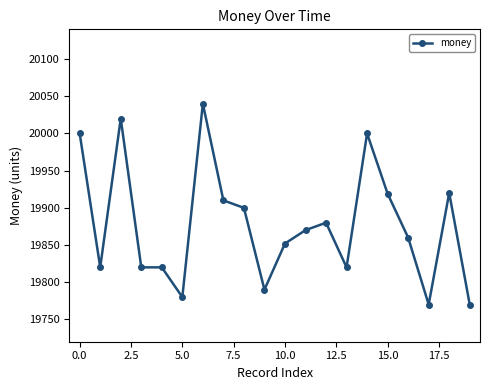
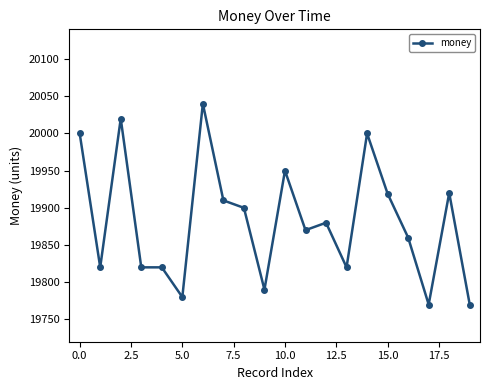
10.0: 19850 -> 19950
